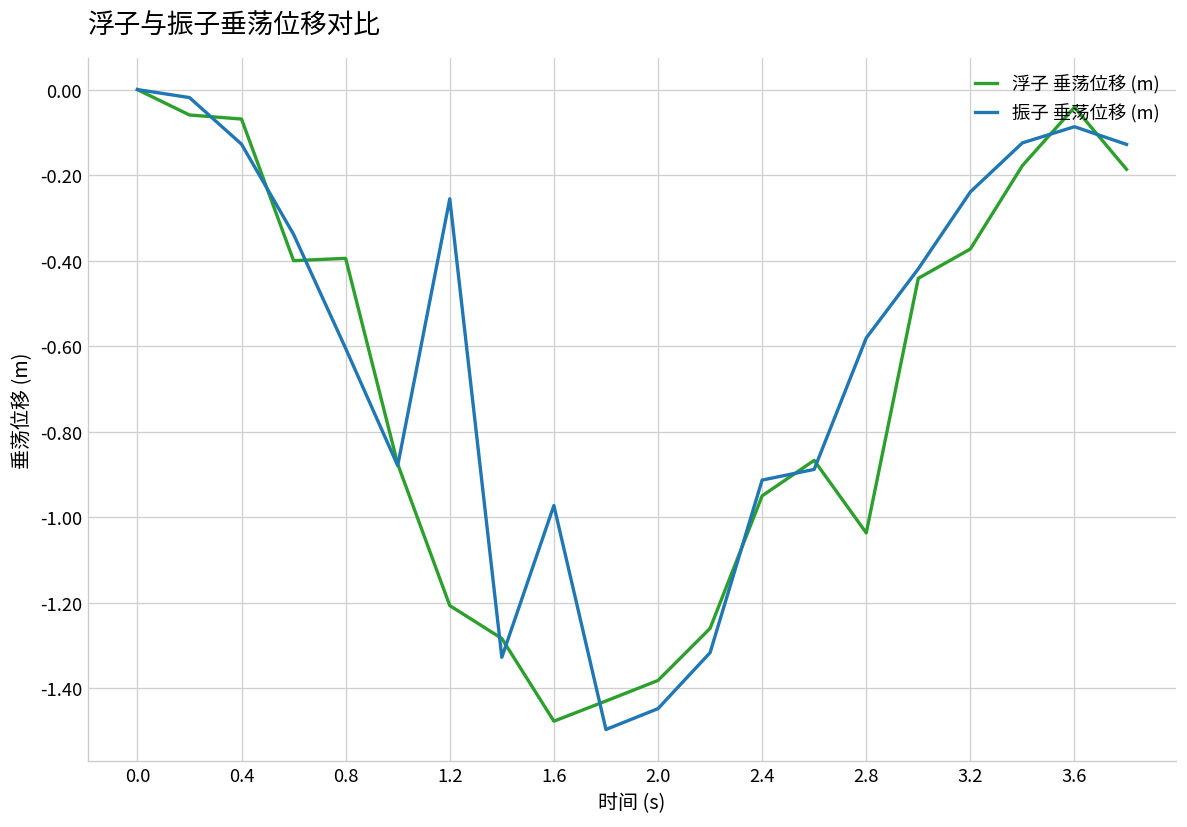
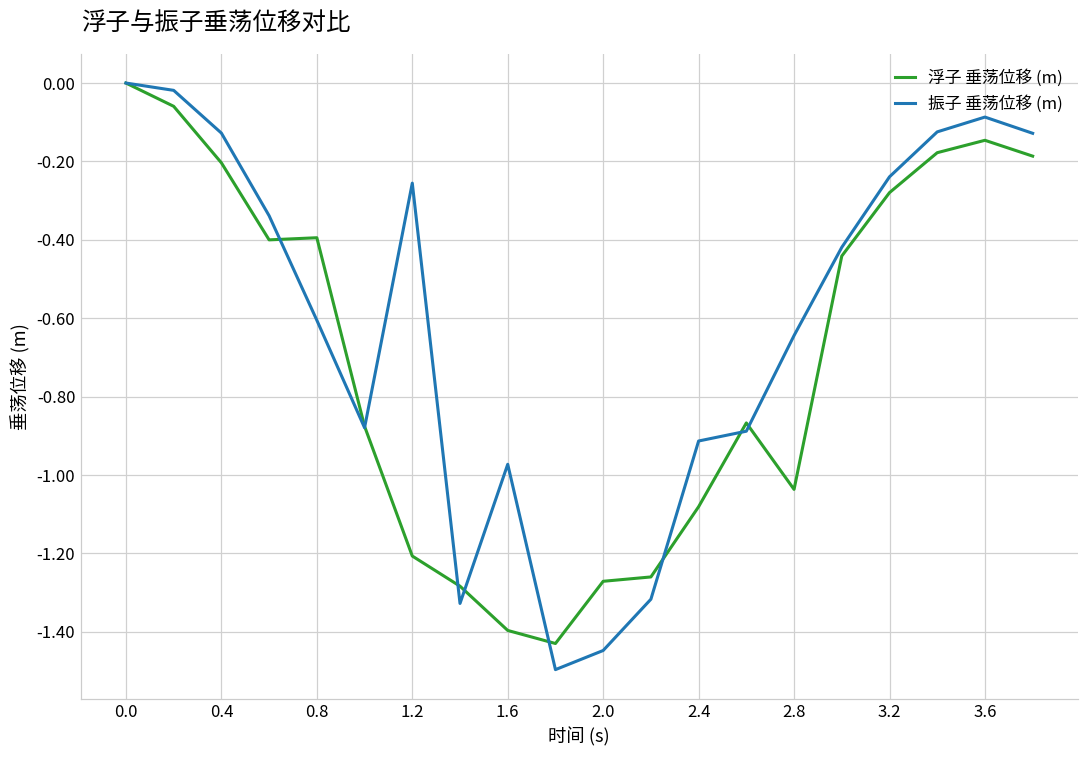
浮子 垂荡位移 (m), 0.4: -0.07 -> -0.20
浮子 垂荡位移 (m), 1.6: -1.48 -> -1.40
浮子 垂荡位移 (m), 2.0: -1.38 -> -1.27
浮子 垂荡位移 (m), 2.4: -0.95 -> -1.08
振子 垂荡位移 (m), 2.8: -0.58 -> -0.64
浮子 垂荡位移 (m), 3.2: -0.37 -> -0.28
浮子 垂荡位移 (m), 3.6: -0.04 -> -0.15
